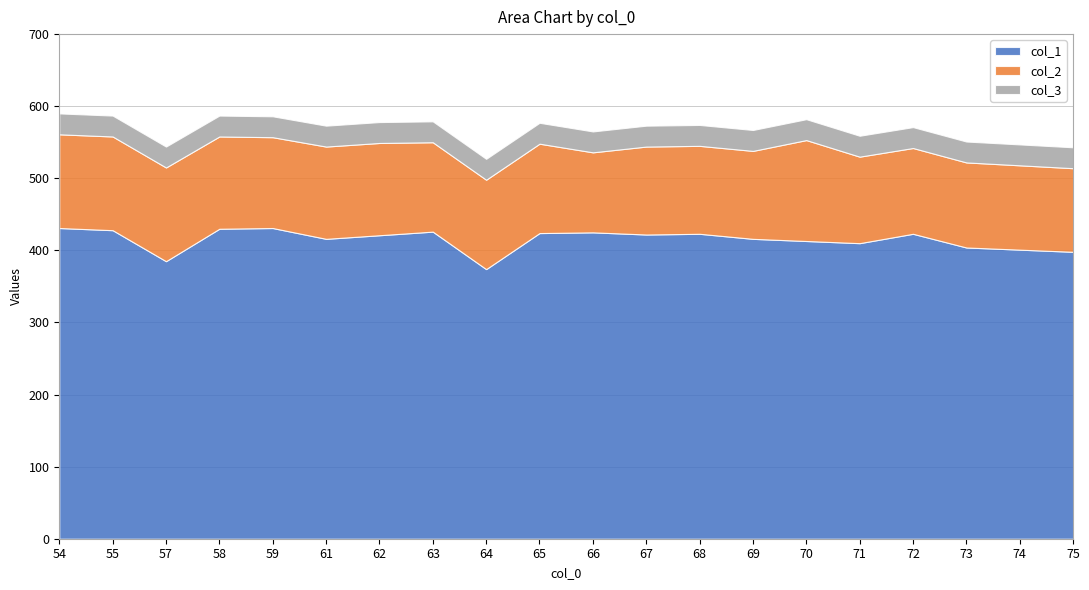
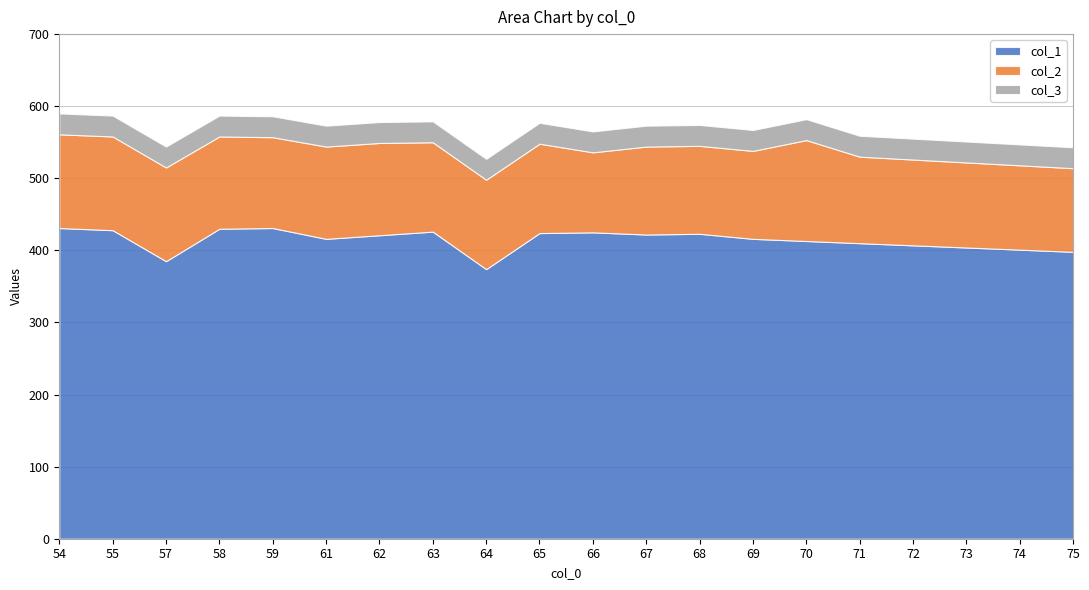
col_1, 72: 420 -> 410
